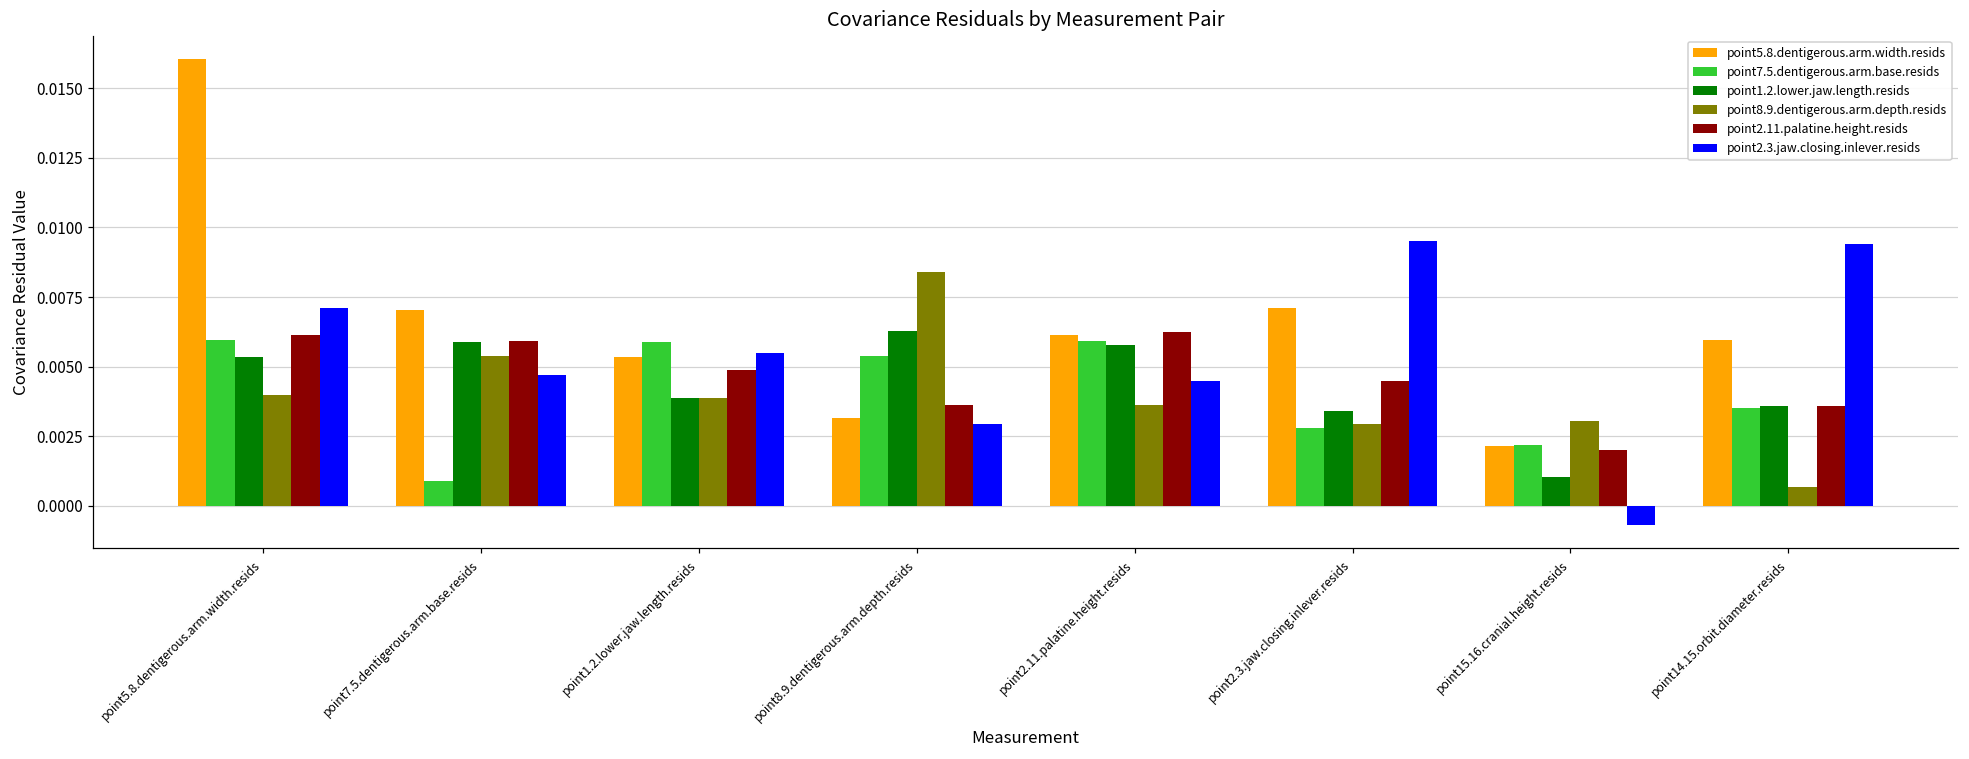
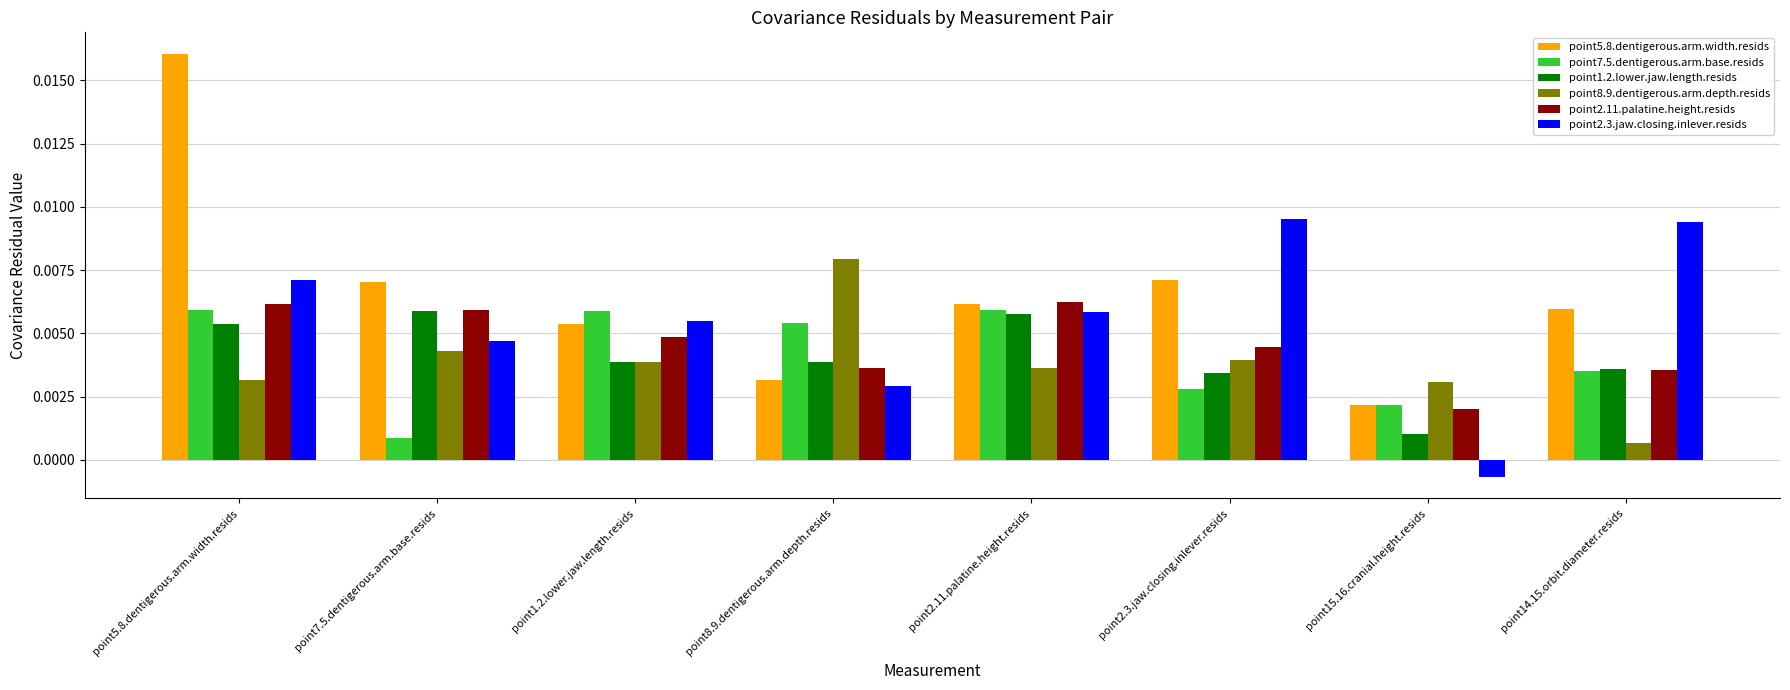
point8.9.dentigerous.arm.depth.resids, point5.8.dentigerous.arm.width.resids: 0.0040 -> 0.0032
point8.9.dentigerous.arm.depth.resids, point7.5.dentigerous.arm.base.resids: 0.0054 -> 0.0043
point1.2.lower.jaw.length.resids, point8.9.dentigerous.arm.depth.resids: 0.0063 -> 0.0039
point8.9.dentigerous.arm.depth.resids, point8.9.dentigerous.arm.depth.resids: 0.0084 -> 0.0080
point2.3.jaw.closing.inlever.resids, point2.11.palatine.height.resids: 0.0045 -> 0.0059
point8.9.dentigerous.arm.depth.resids, point2.3.jaw.closing.inlever.resids: 0.0029 -> 0.0039
